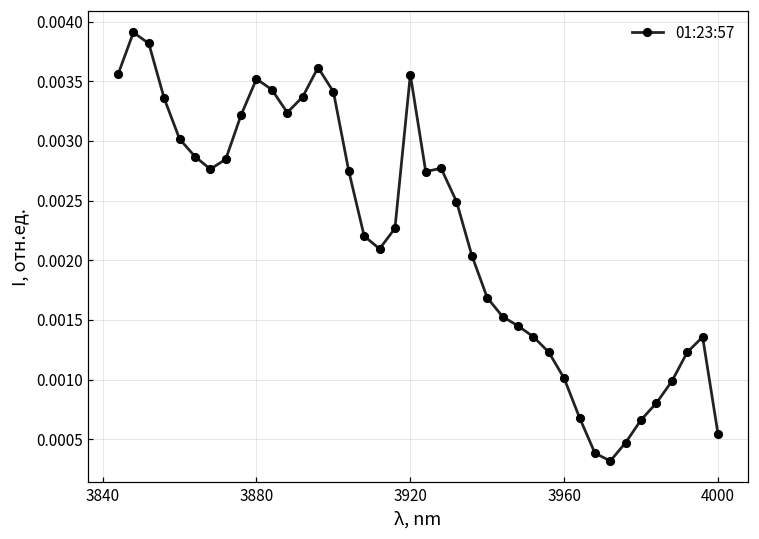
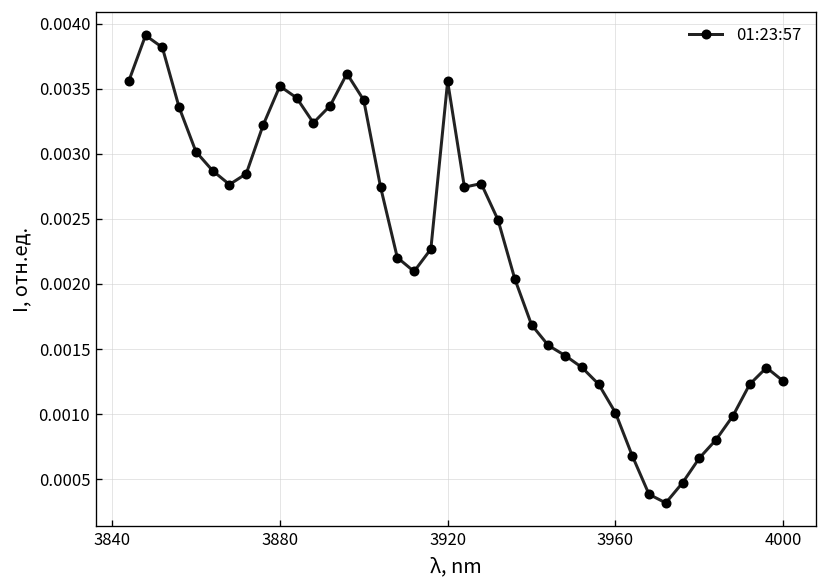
4000: 0.00055 -> 0.00125
